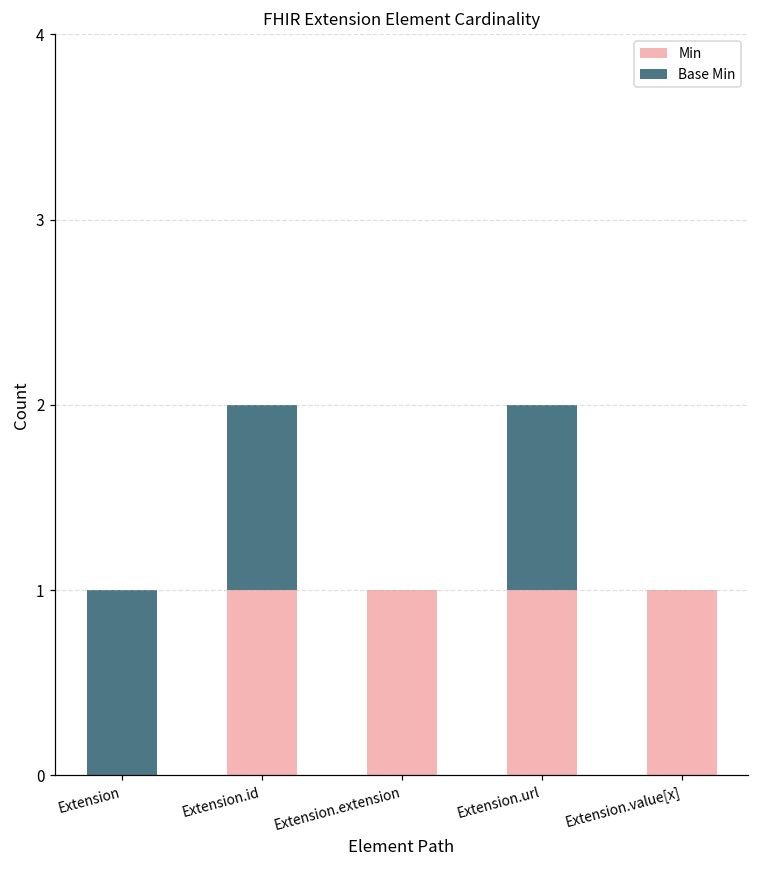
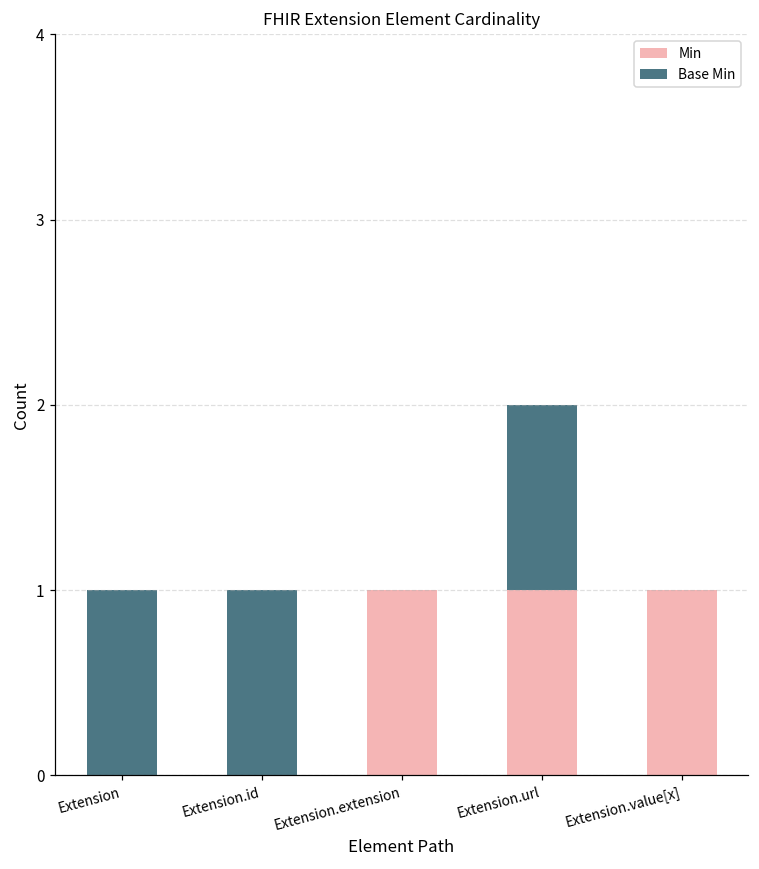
Min, Extension.id: 1 -> 0
